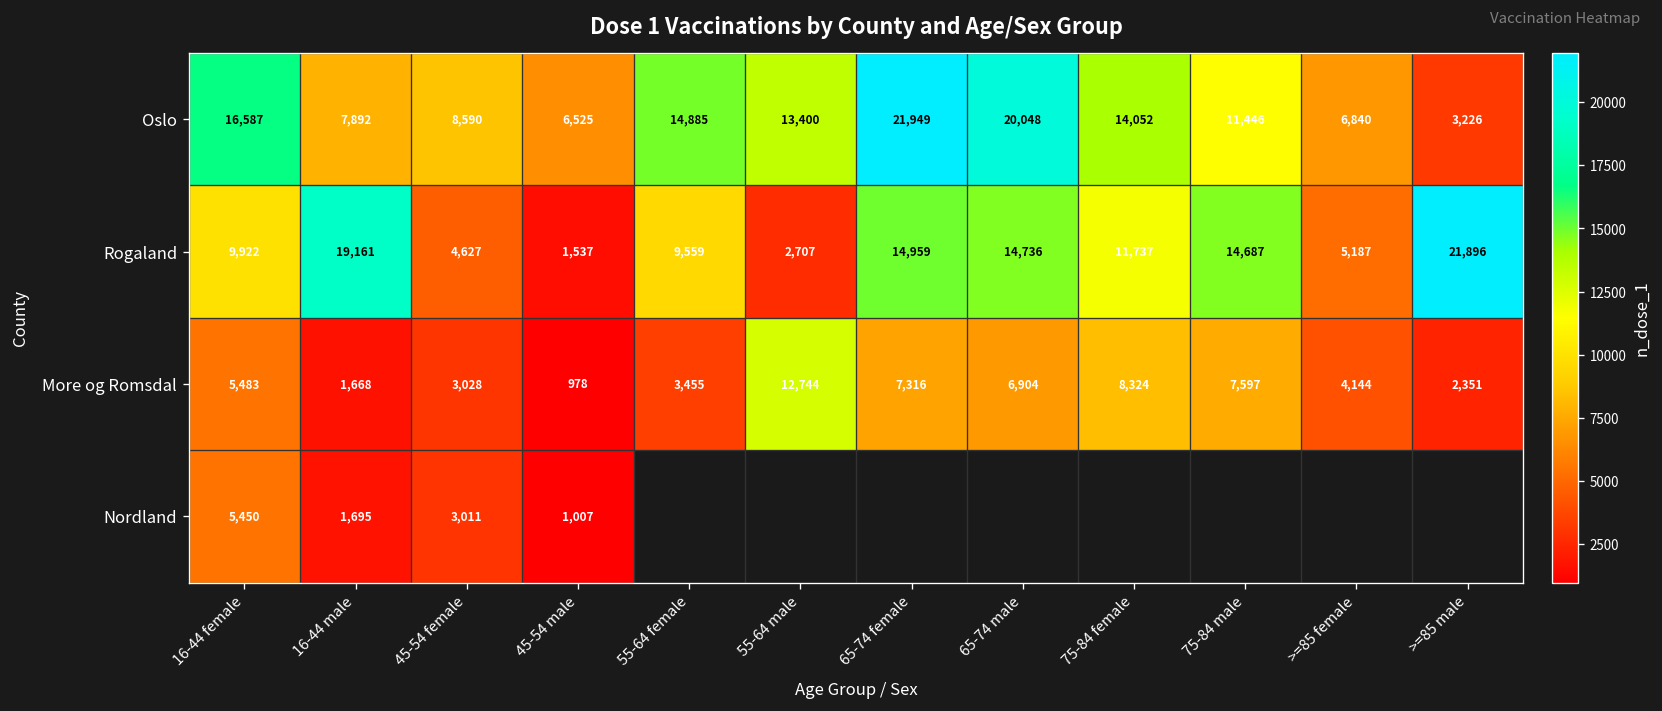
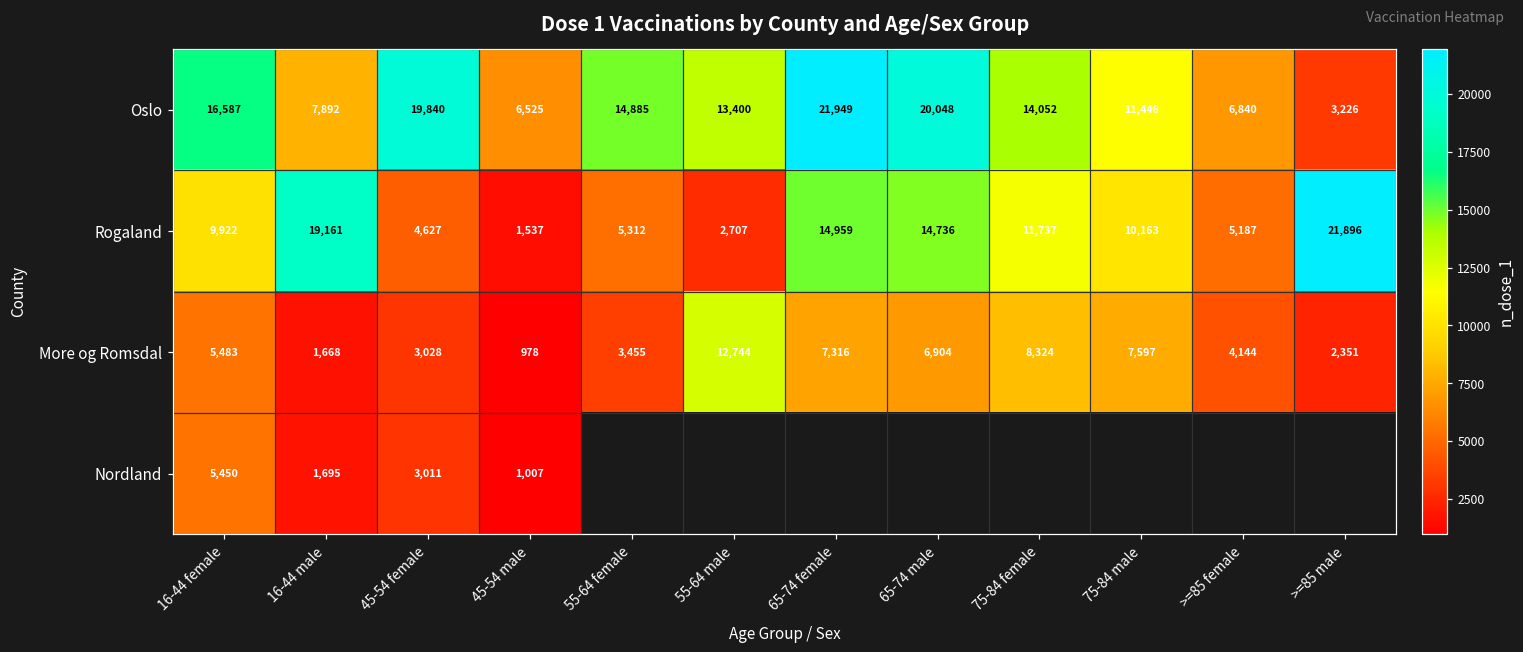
Oslo, 45-54 female: 8,590 -> 19,840
Rogaland, 55-64 female: 9,559 -> 5,312
Rogaland, 75-84 male: 14,687 -> 10,163
